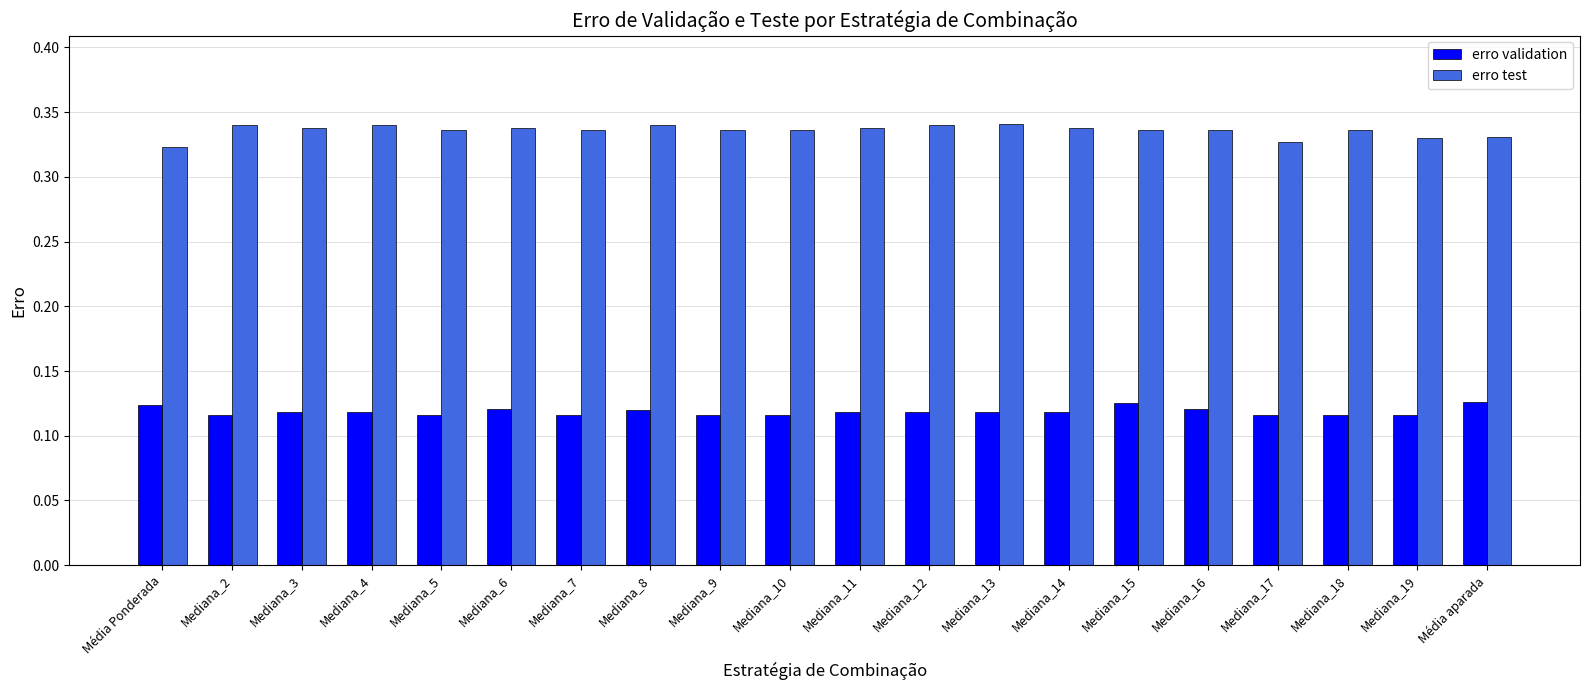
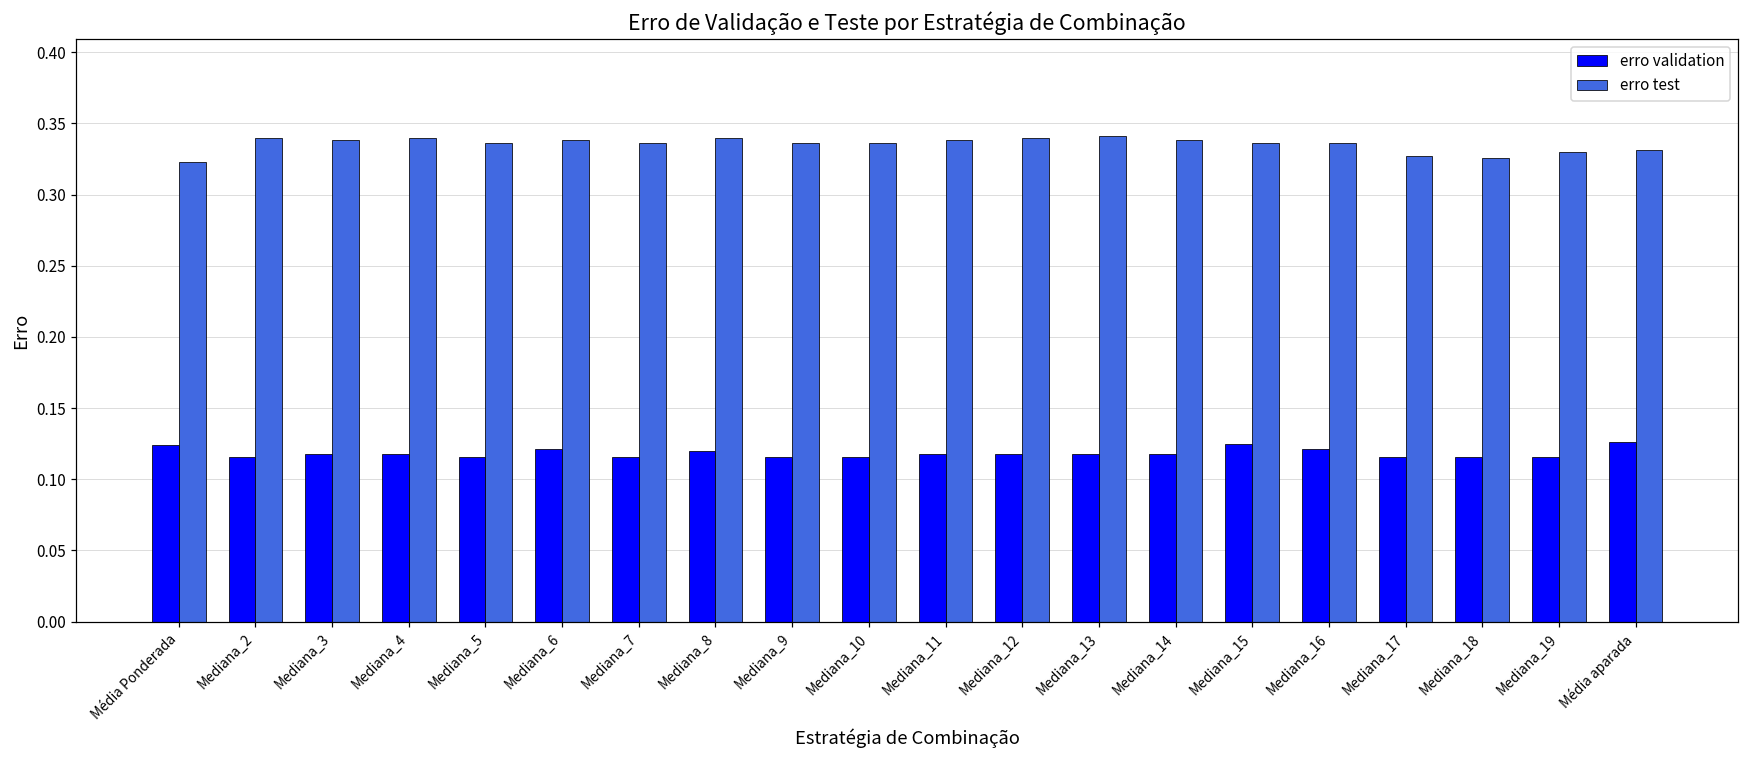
erro test, Mediana_18: 0.336 -> 0.326
